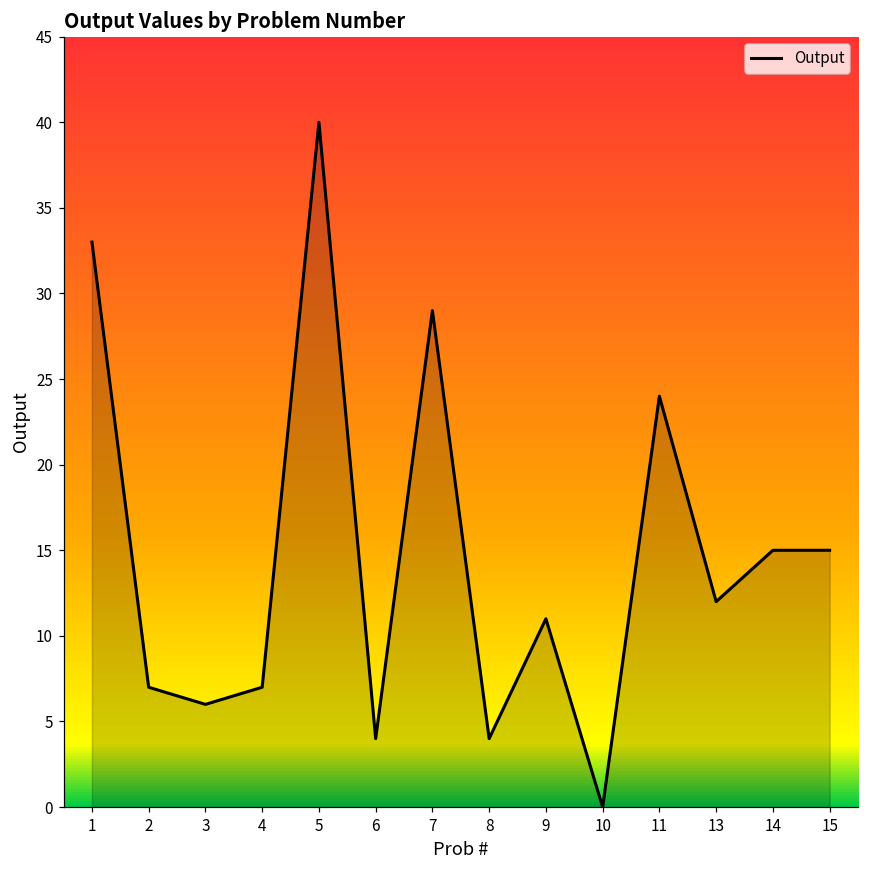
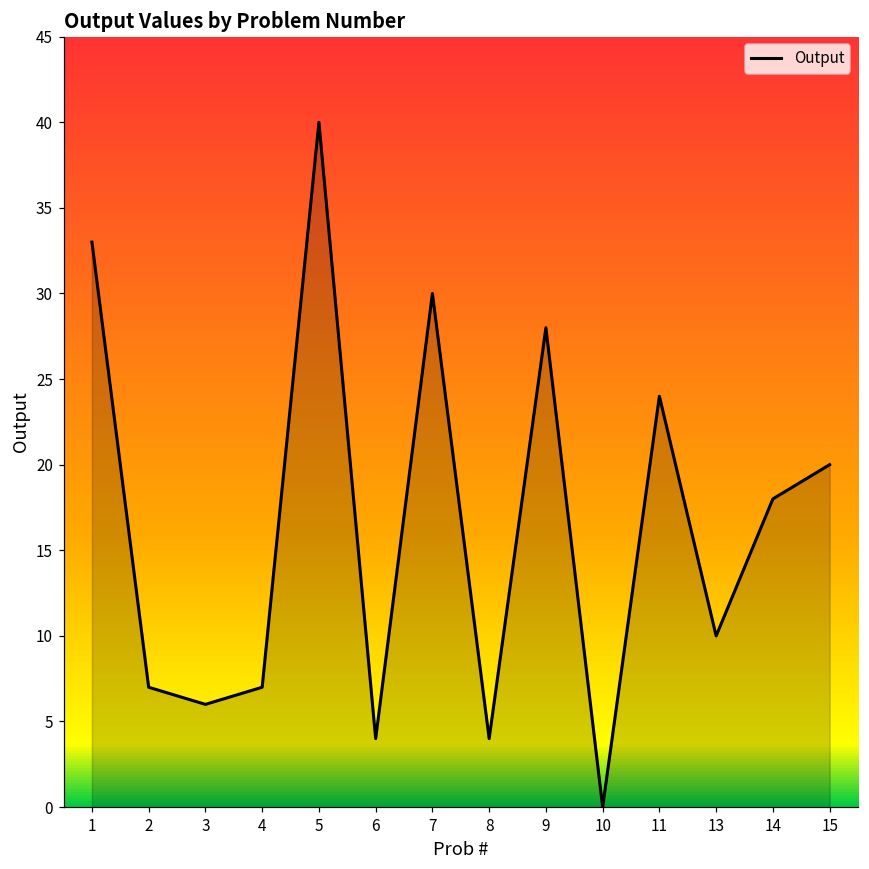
7: 29 -> 30
9: 11 -> 28
13: 12 -> 10
14: 15 -> 18
15: 15 -> 20
